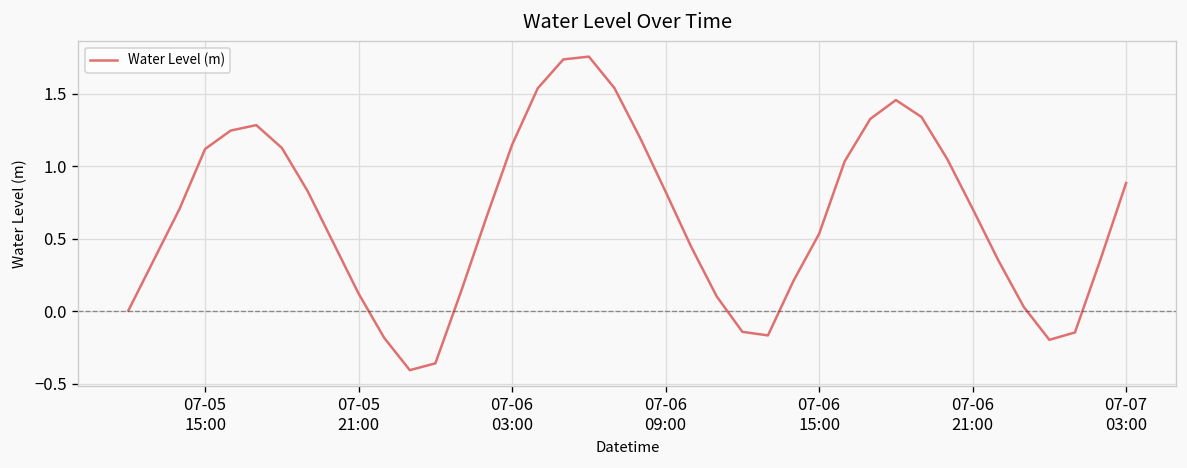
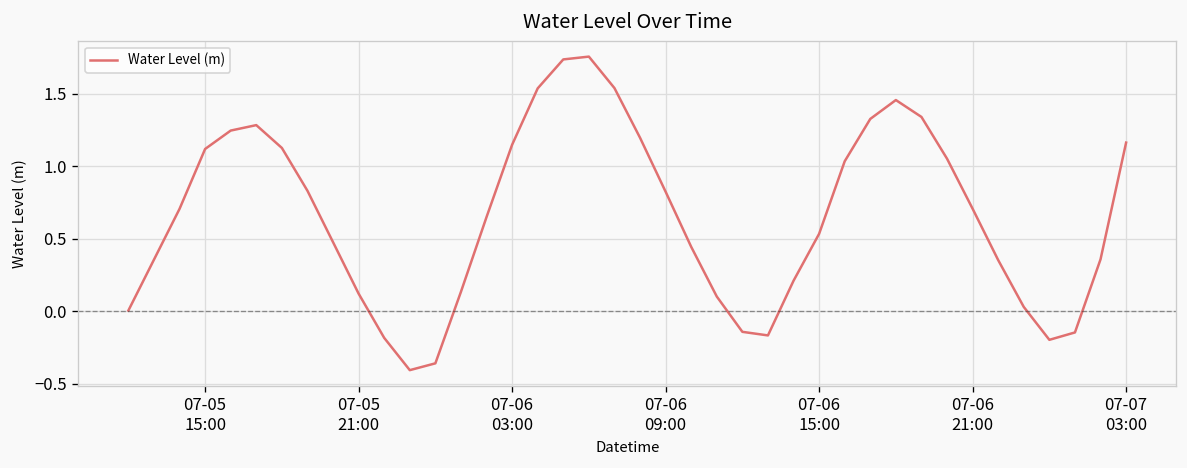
07-07 03:00: 0.88 -> 1.16
